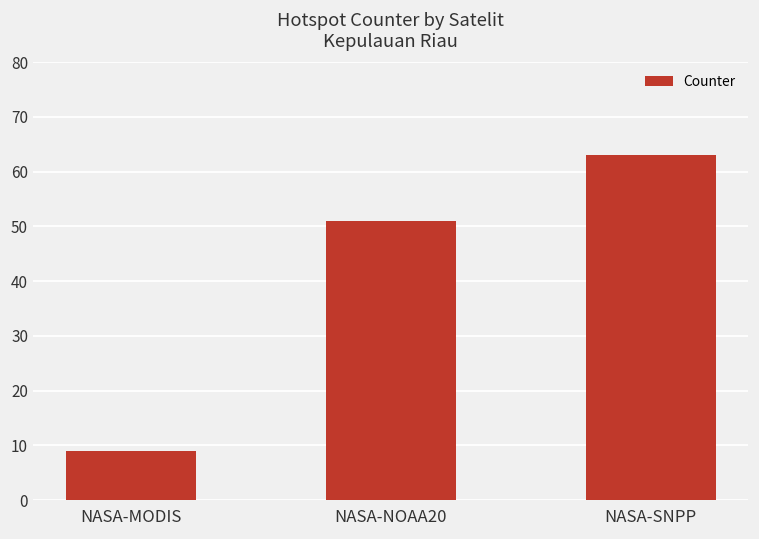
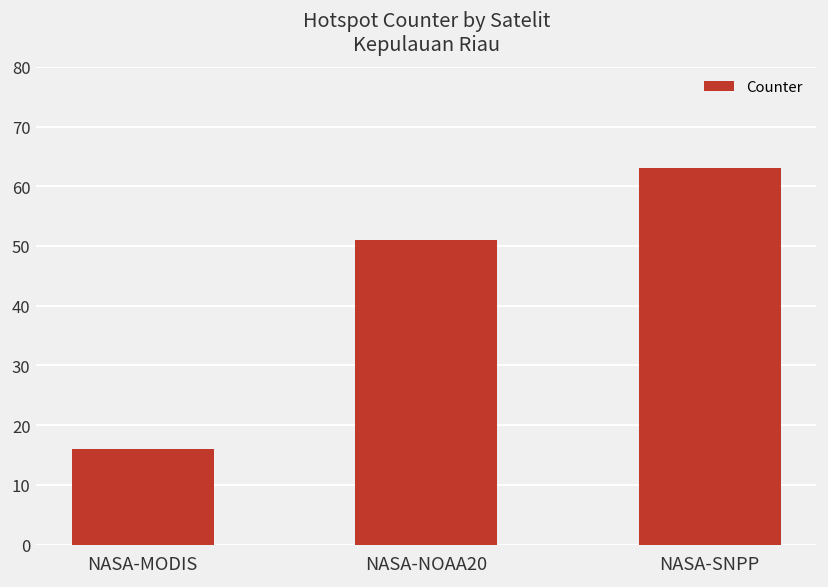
NASA-MODIS: 9 -> 16
